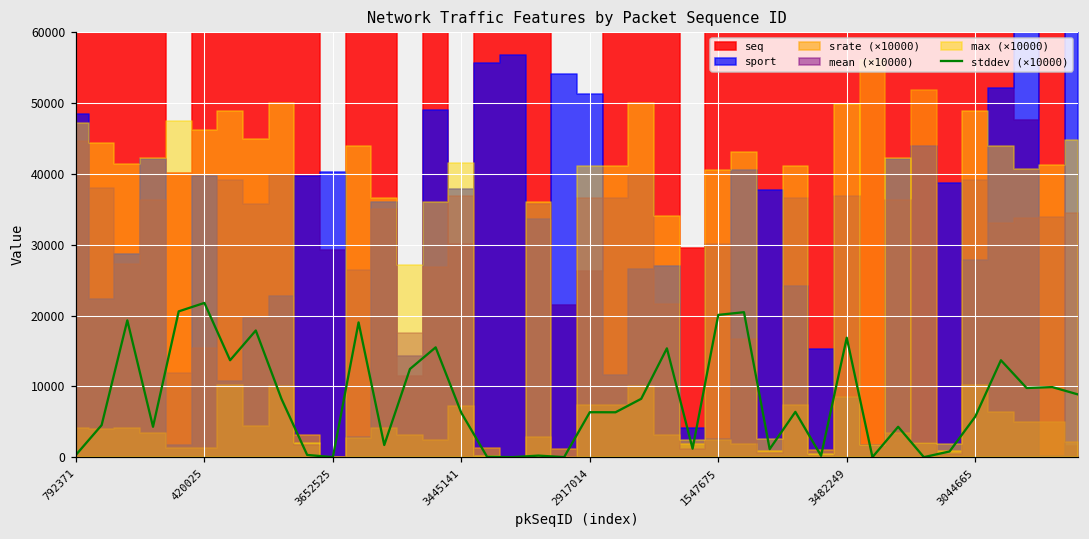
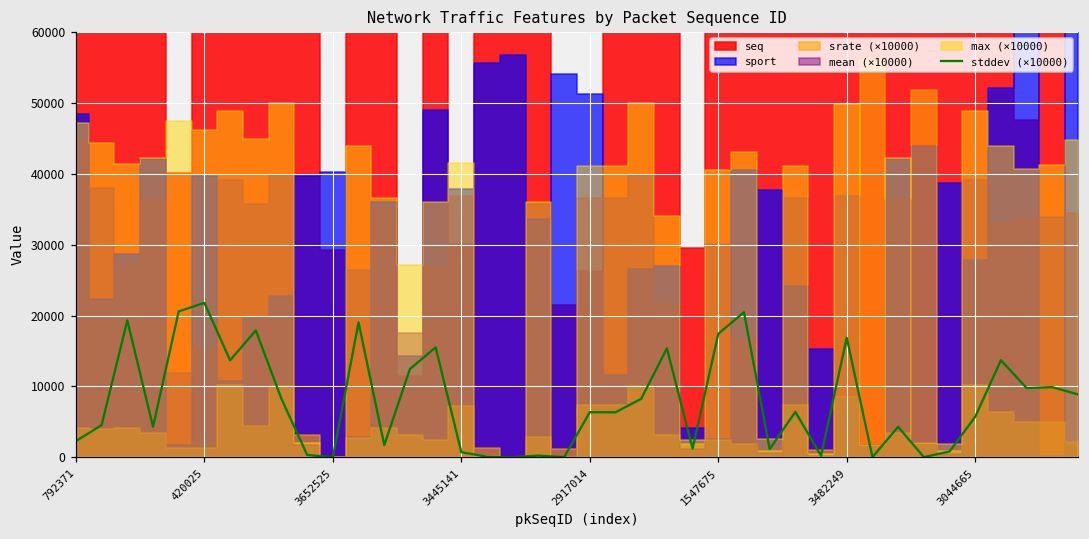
stddev (×10000), 792371: 0 -> 2000
stddev (×10000), 3445141: 6000 -> 1000
stddev (×10000), 1547675: 20000 -> 17000
